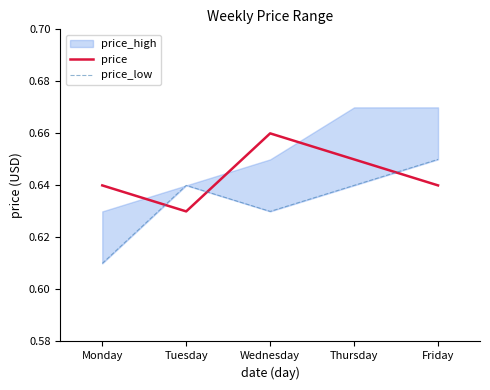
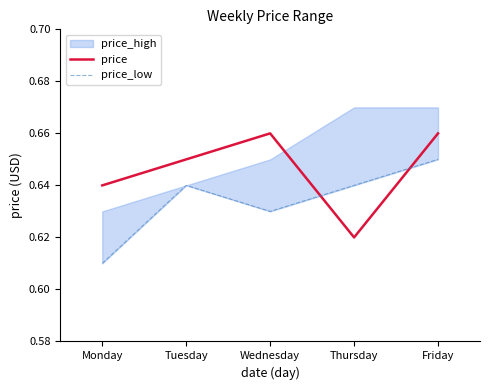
price, Tuesday: 0.63 -> 0.65
price, Thursday: 0.65 -> 0.62
price, Friday: 0.64 -> 0.66
